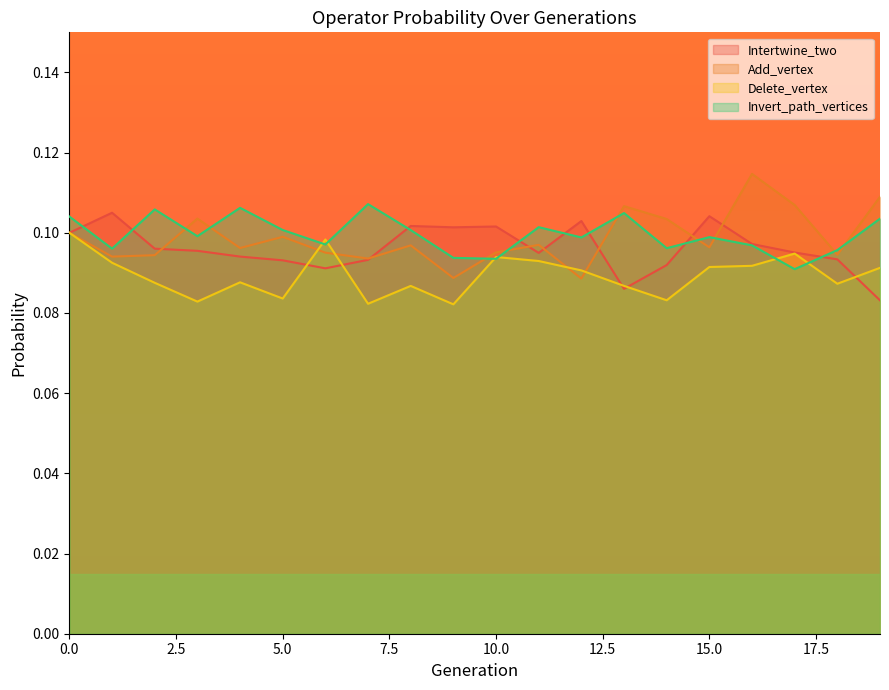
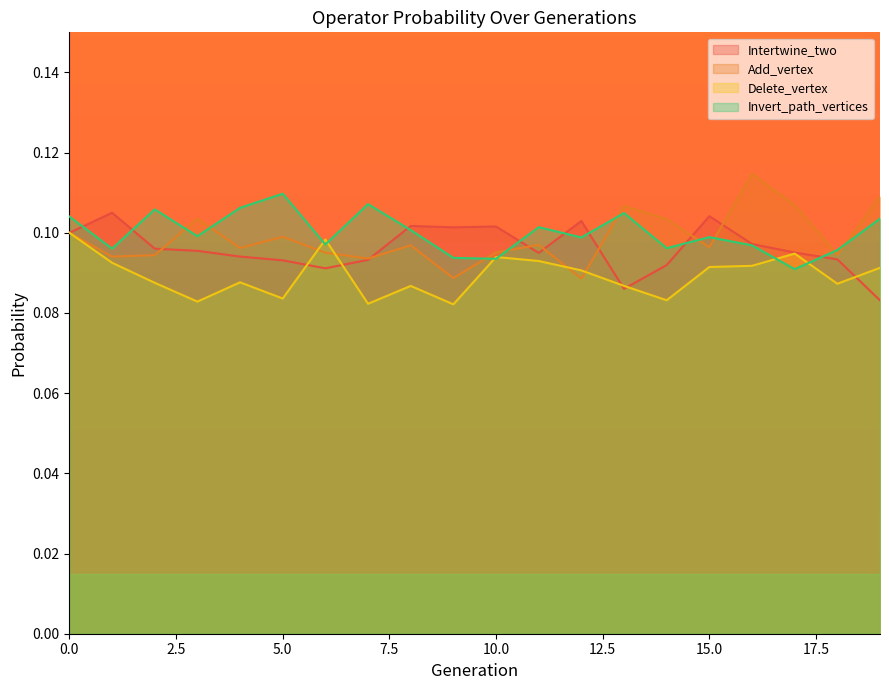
Invert_path_vertices, 5.0: 0.101 -> 0.110
